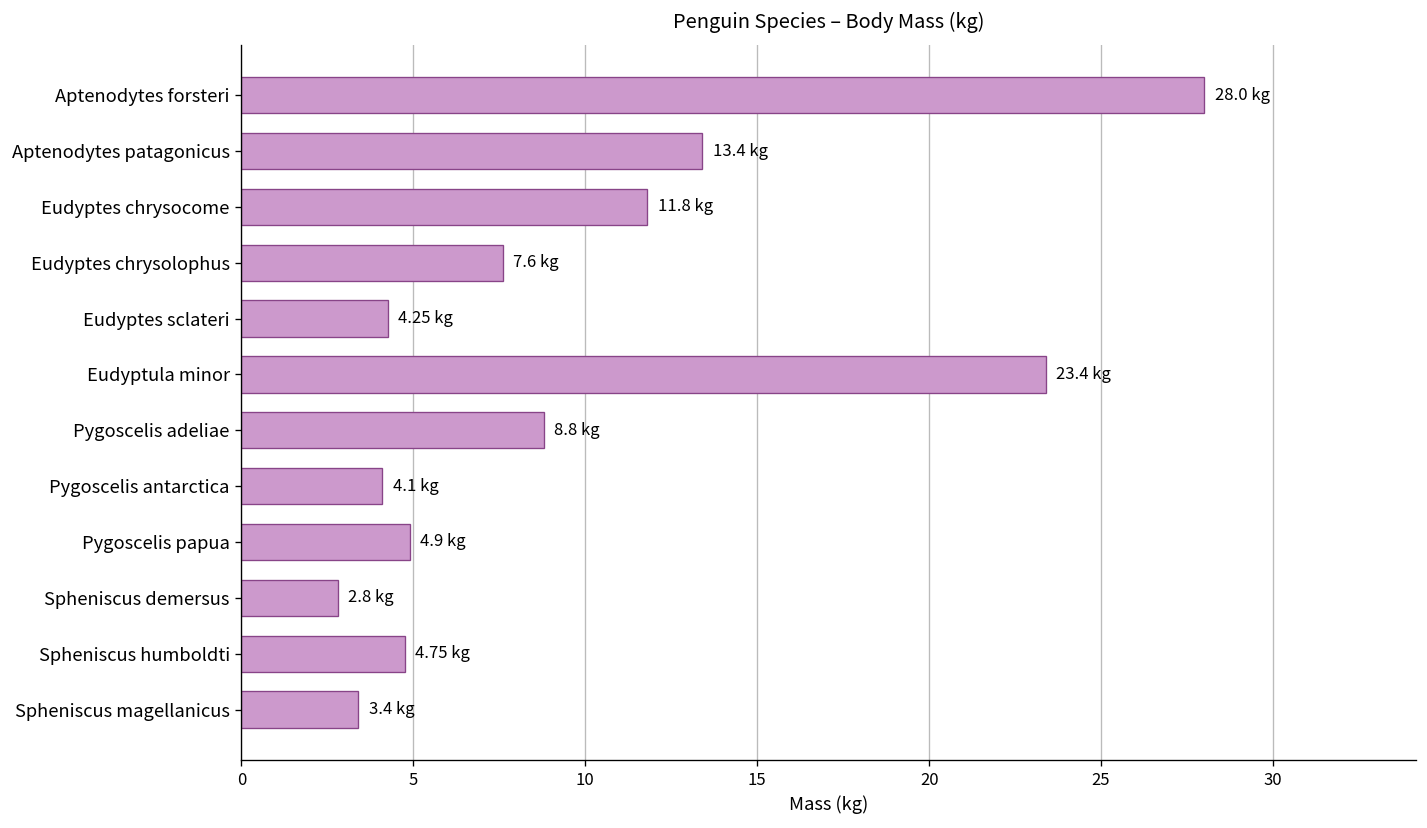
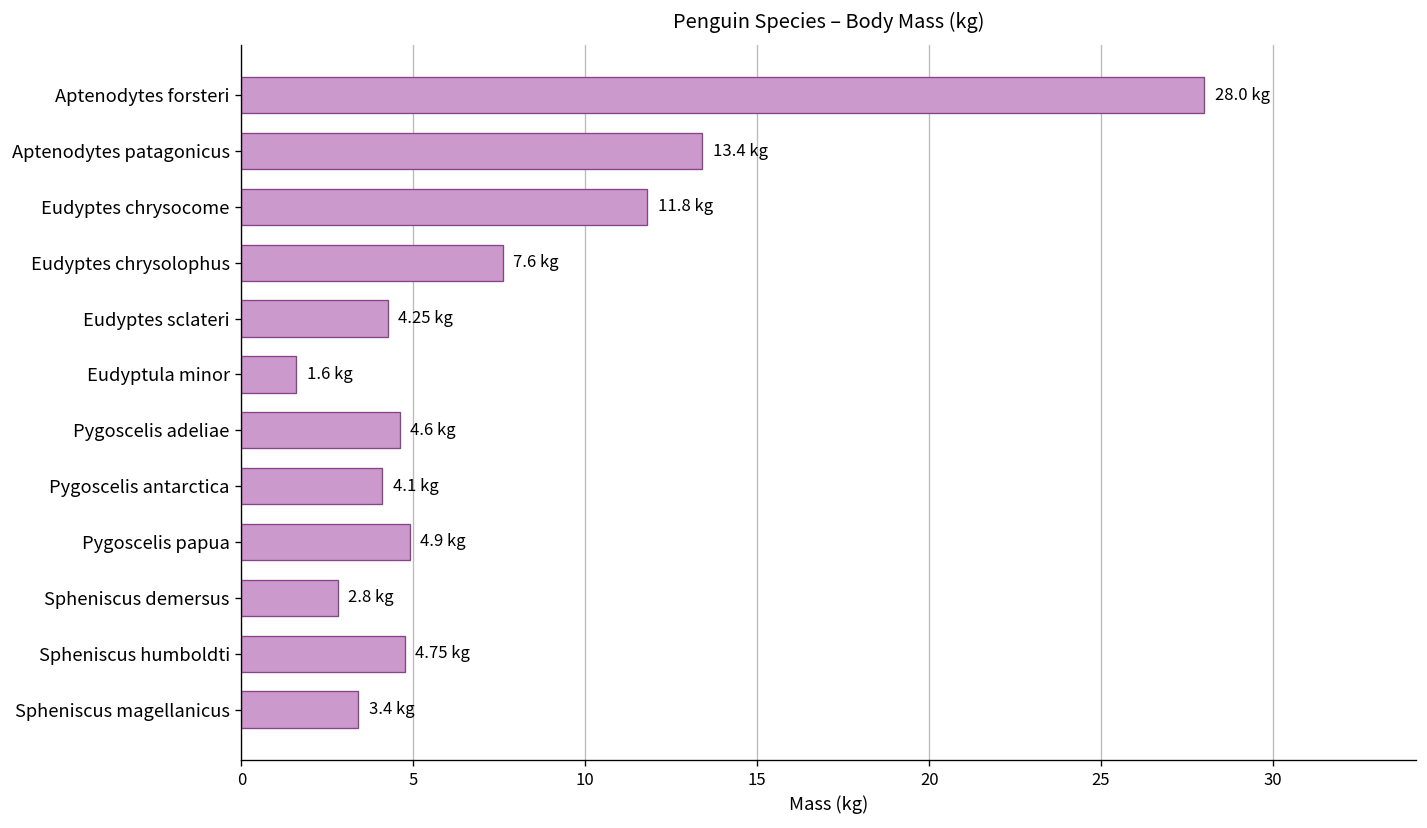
Eudyptula minor: 23.4 -> 1.6
Pygoscelis adeliae: 8.8 -> 4.6
